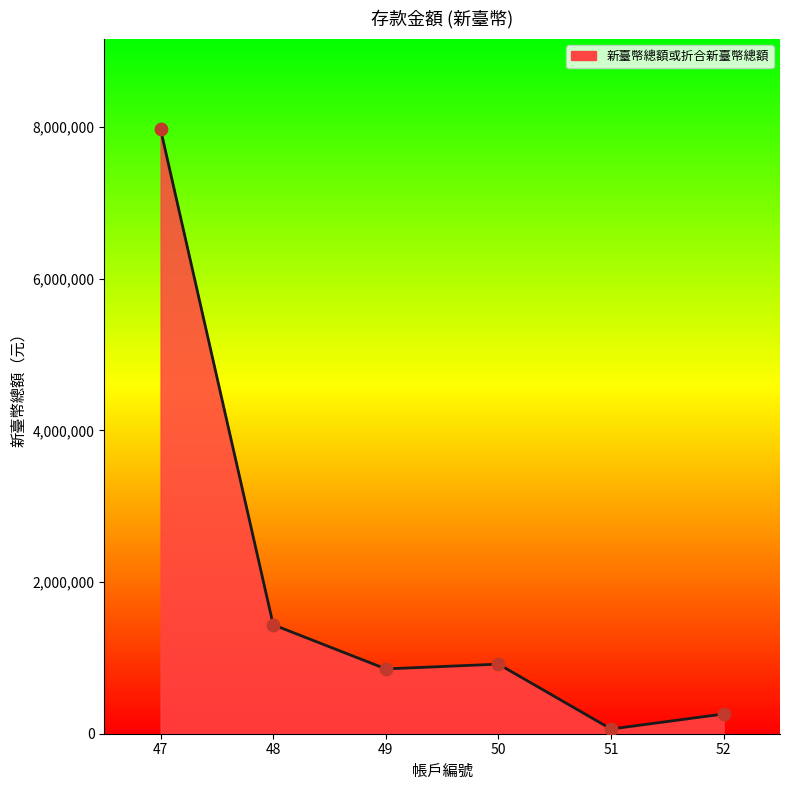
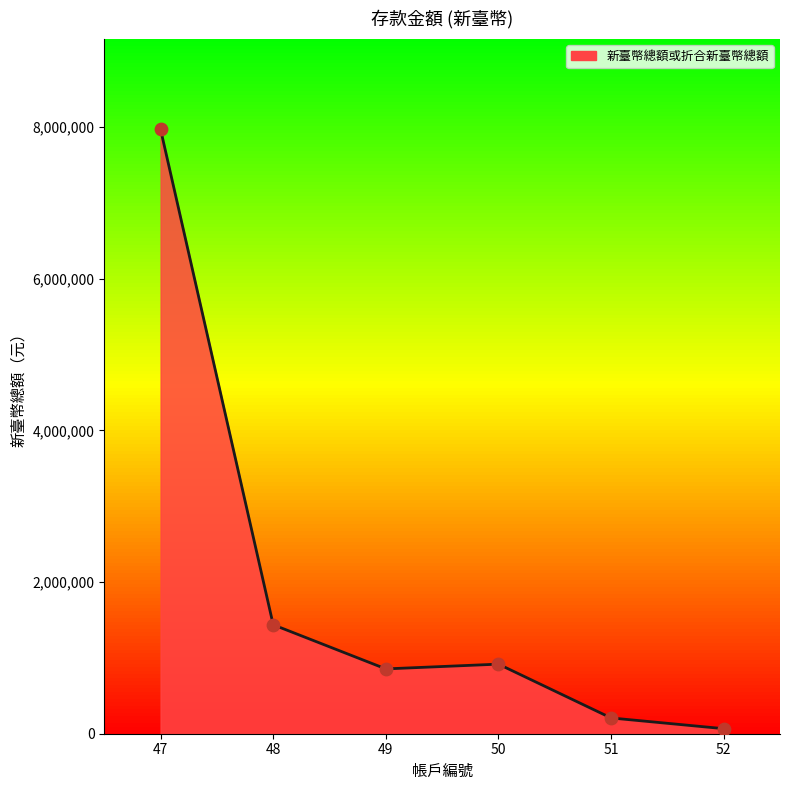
新臺幣總額或折合新臺幣總額, 51: 100,000 -> 200,000
新臺幣總額或折合新臺幣總額, 52: 300,000 -> 100,000
